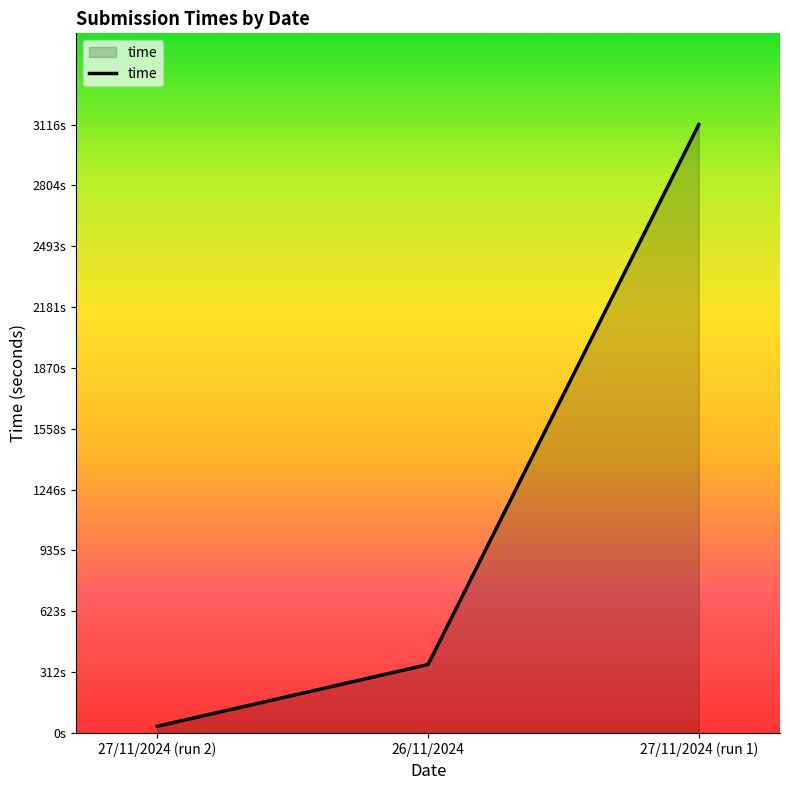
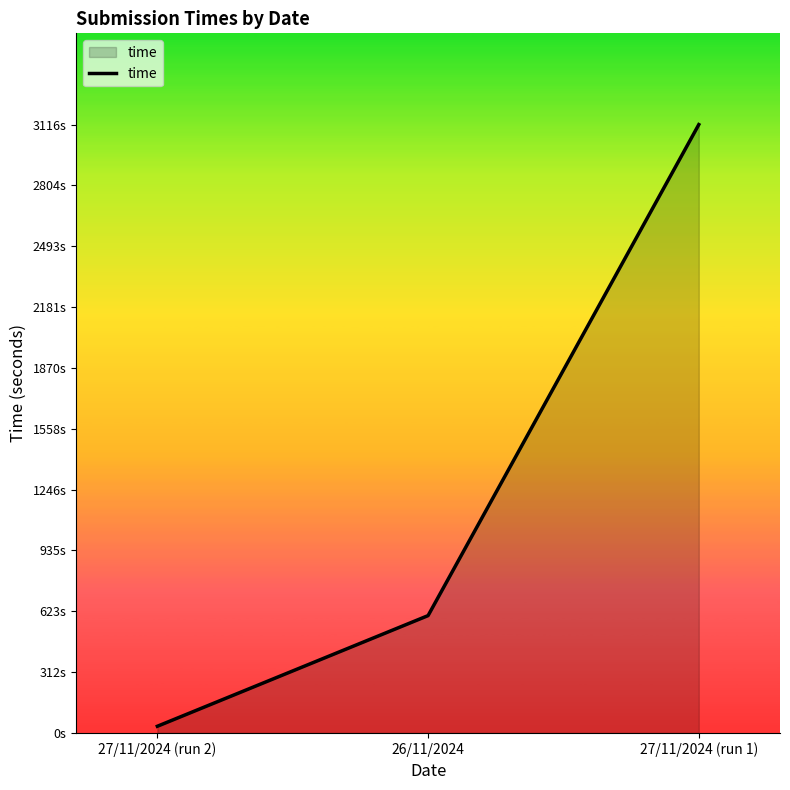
26/11/2024: 350s -> 600s
